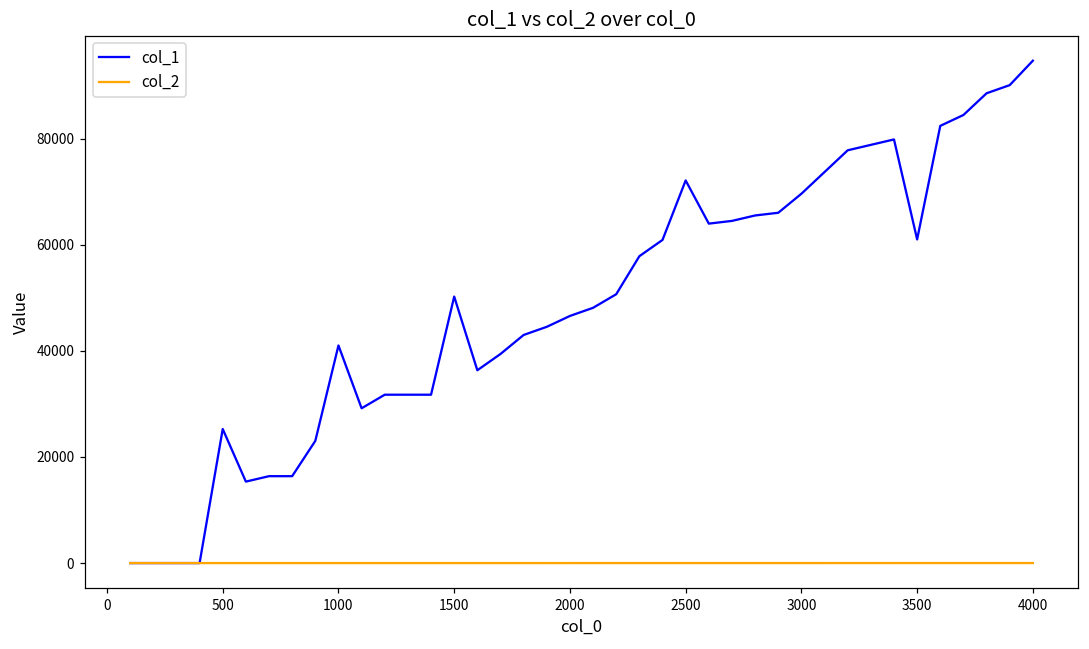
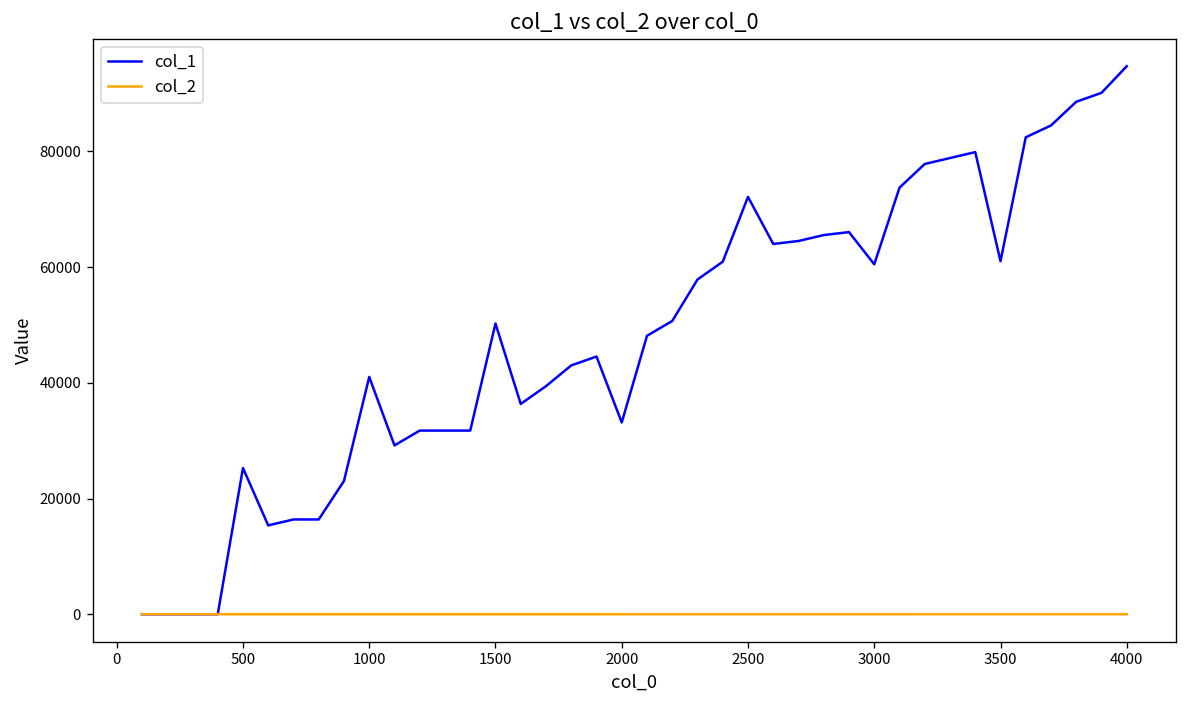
col_1, 2000: 47000 -> 33000
col_1, 3000: 70000 -> 60000
